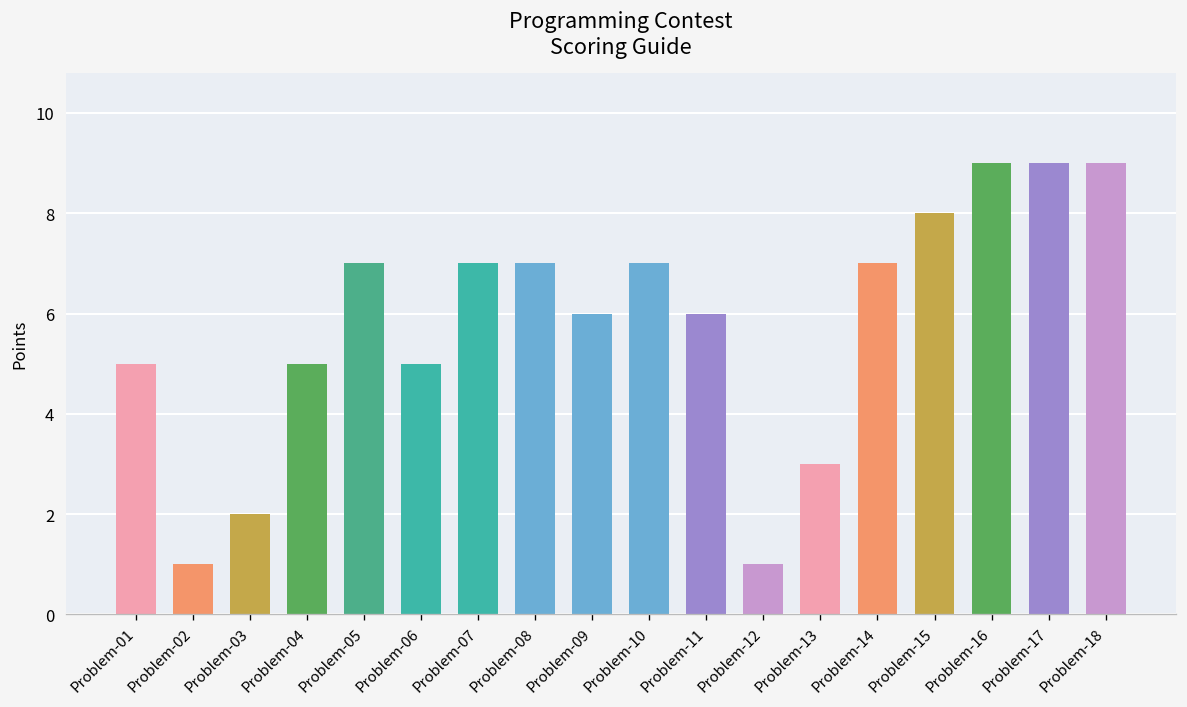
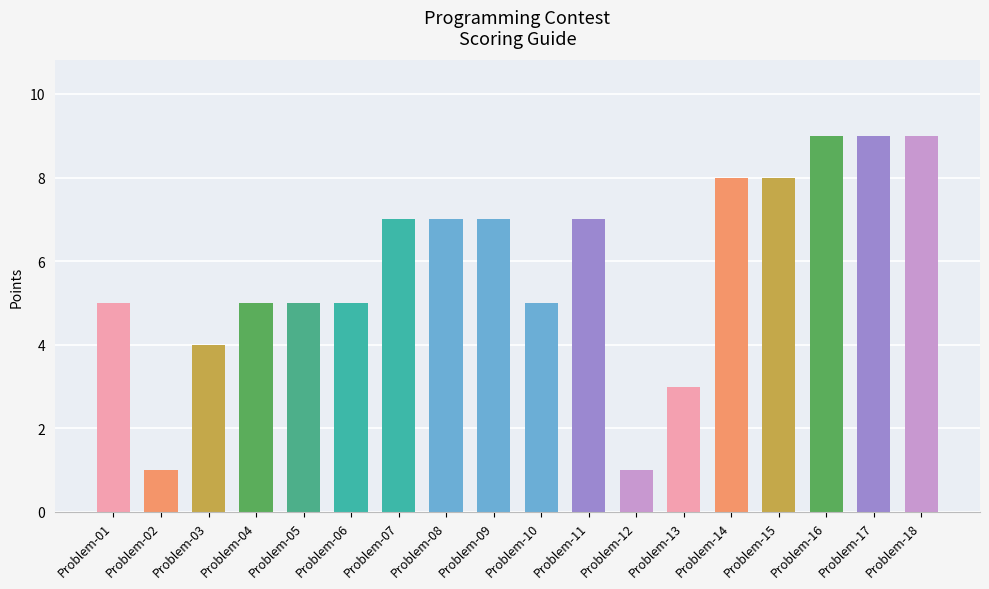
Problem-03: 2 -> 4
Problem-05: 7 -> 5
Problem-09: 6 -> 7
Problem-10: 7 -> 5
Problem-11: 6 -> 7
Problem-14: 7 -> 8
